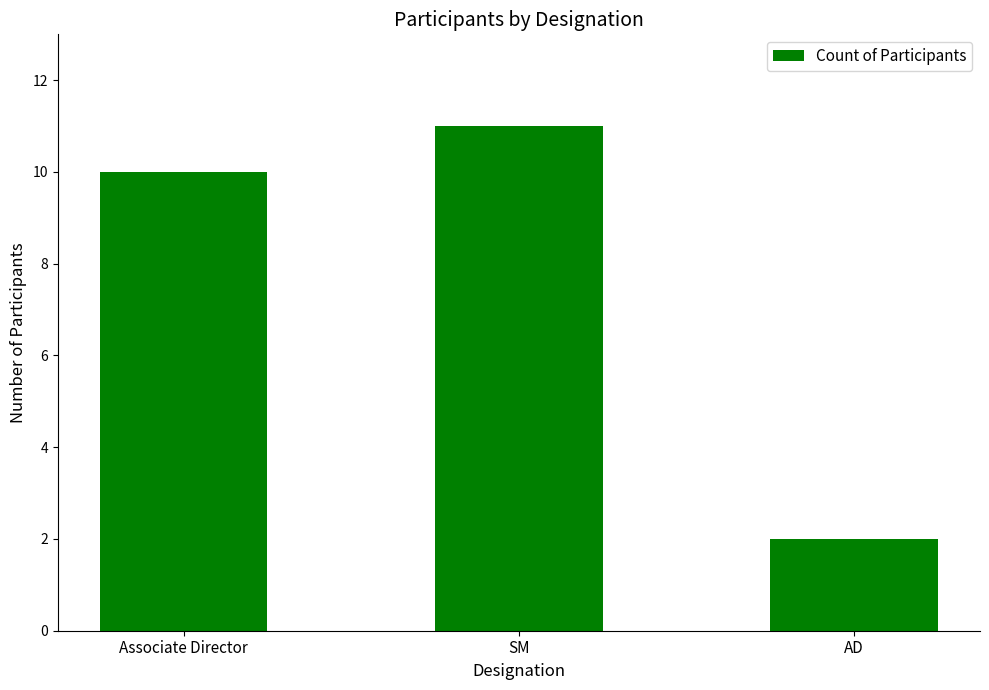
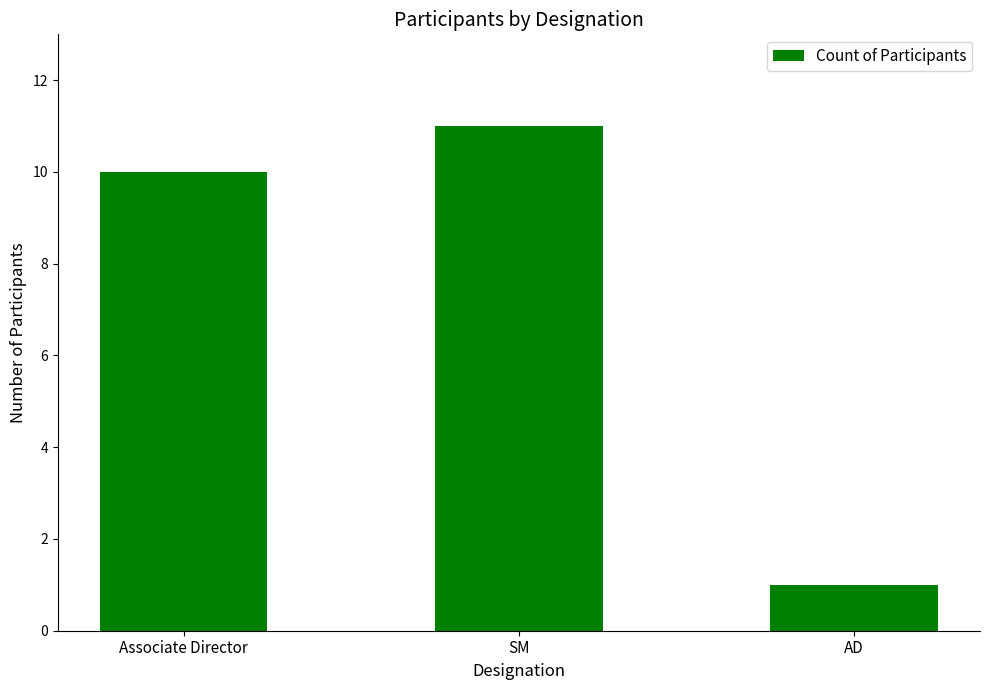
AD: 2 -> 1
